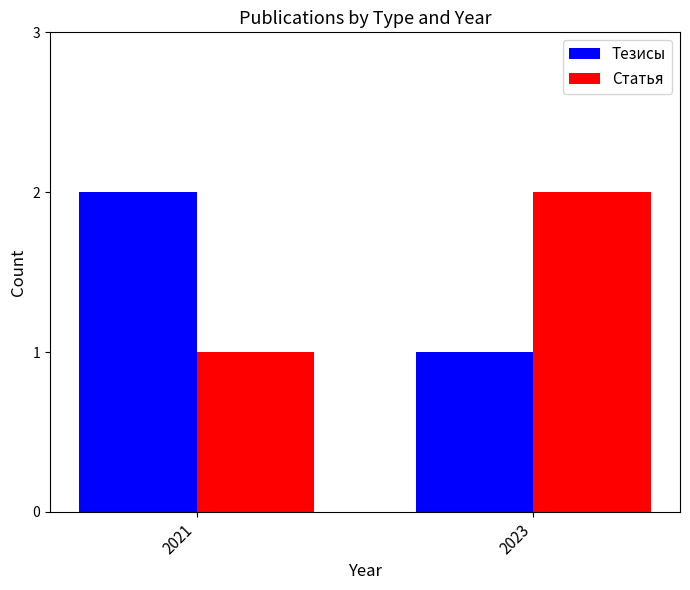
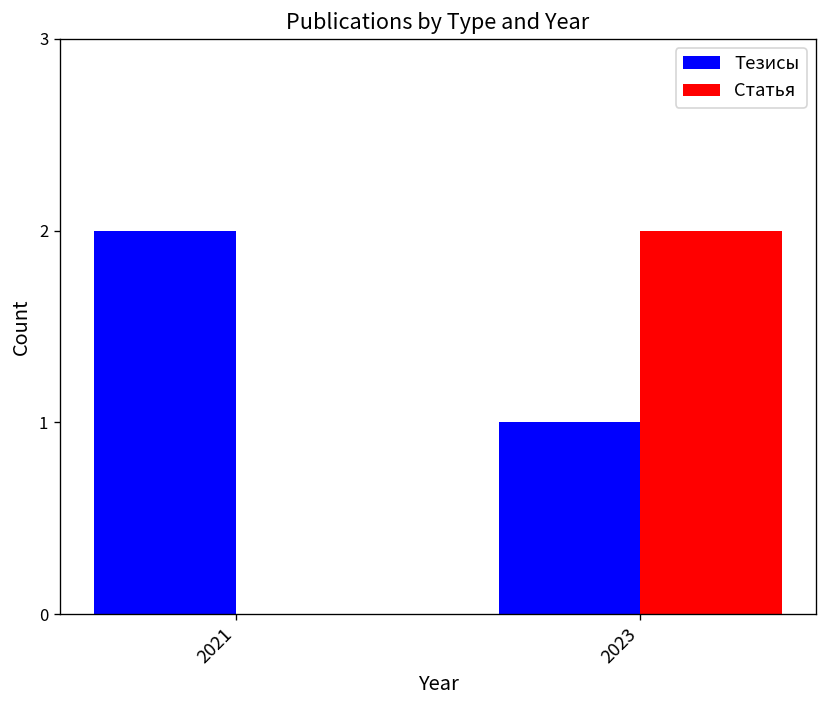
Статья, 2021: 1 -> 0
